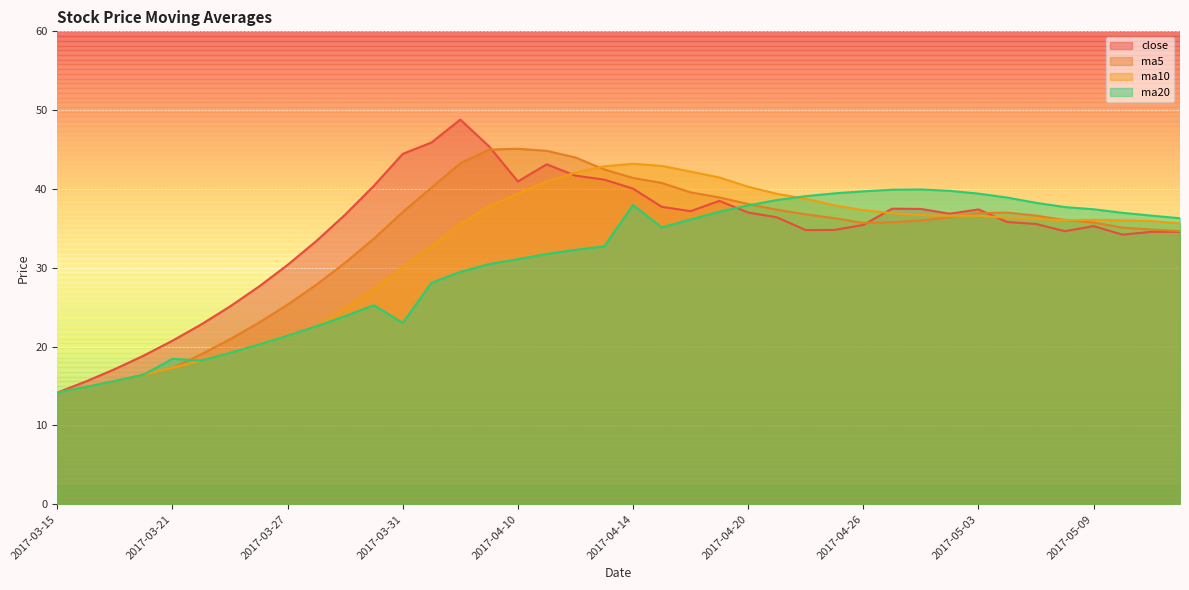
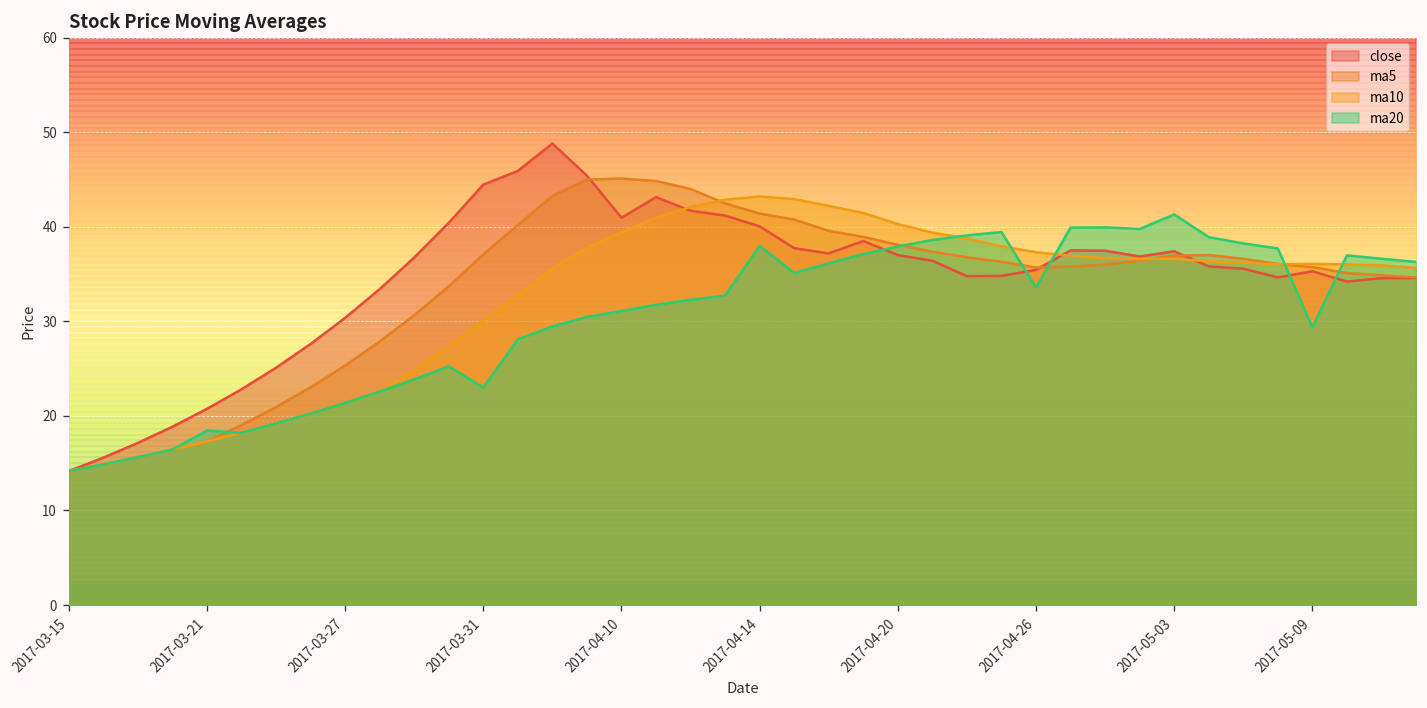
ma20, 2017-04-26: 40 -> 34
ma20, 2017-05-03: 39 -> 41
ma20, 2017-05-09: 37 -> 29
